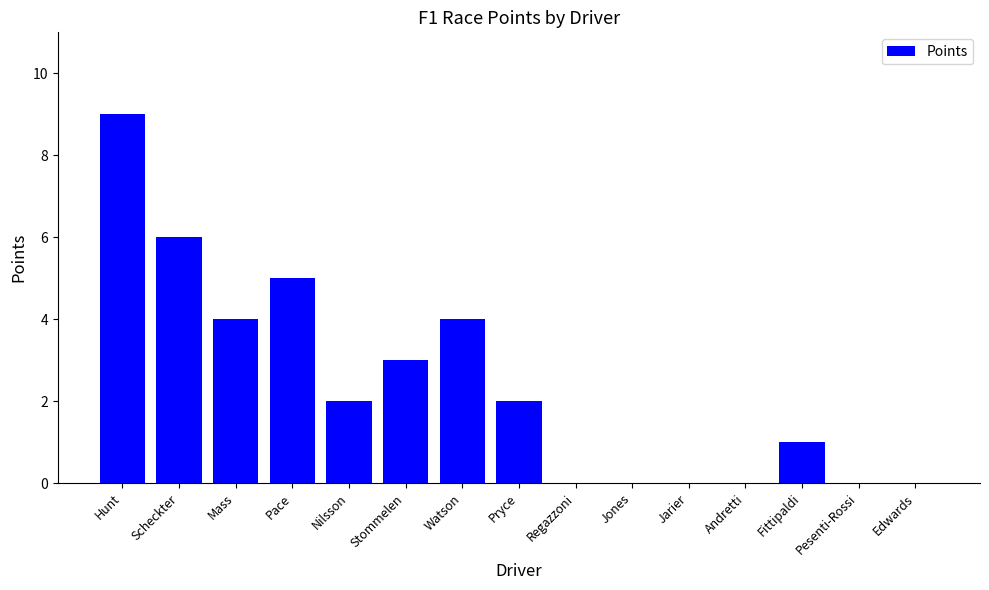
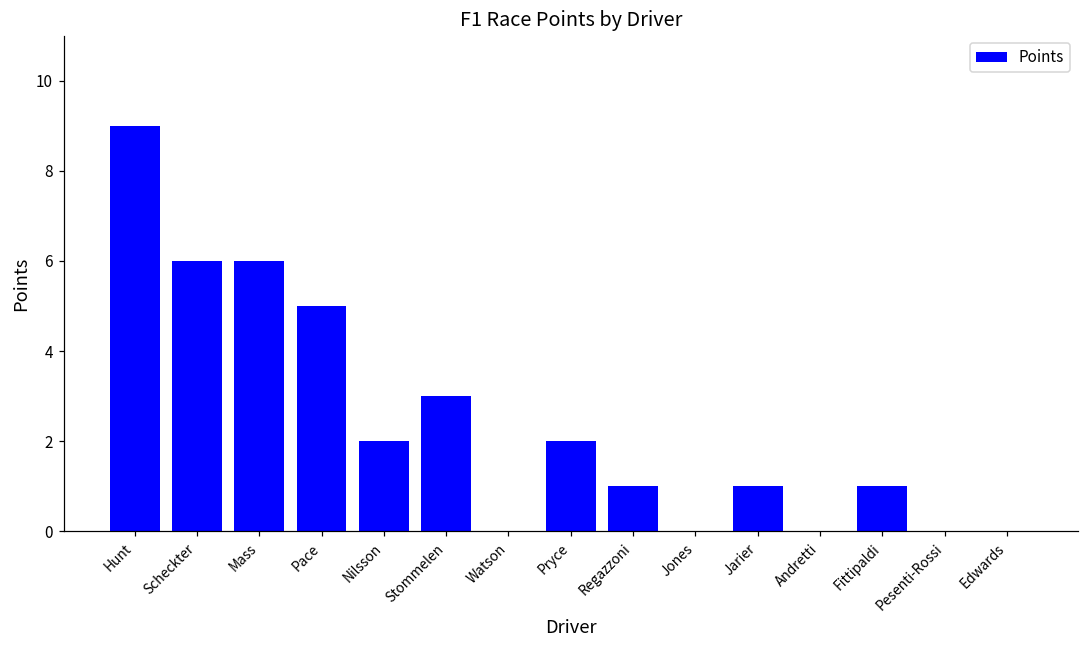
Mass: 4 -> 6
Watson: 4 -> 0
Regazzoni: 0 -> 1
Jarier: 0 -> 1
